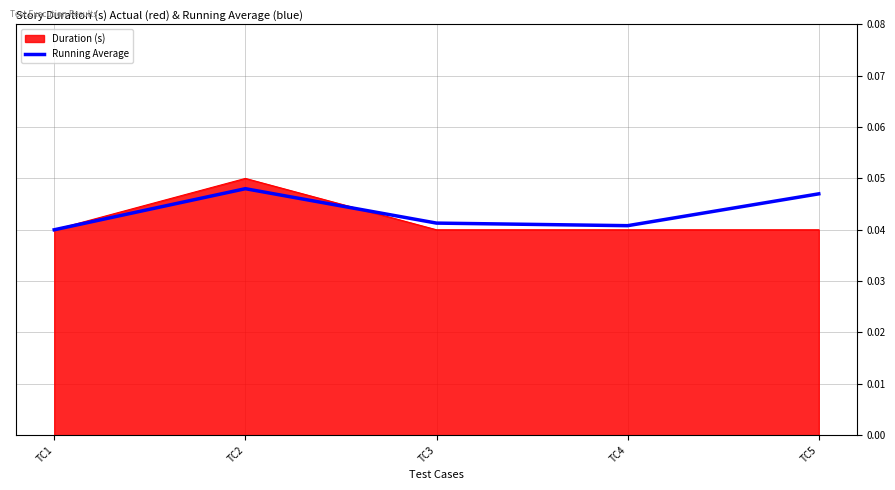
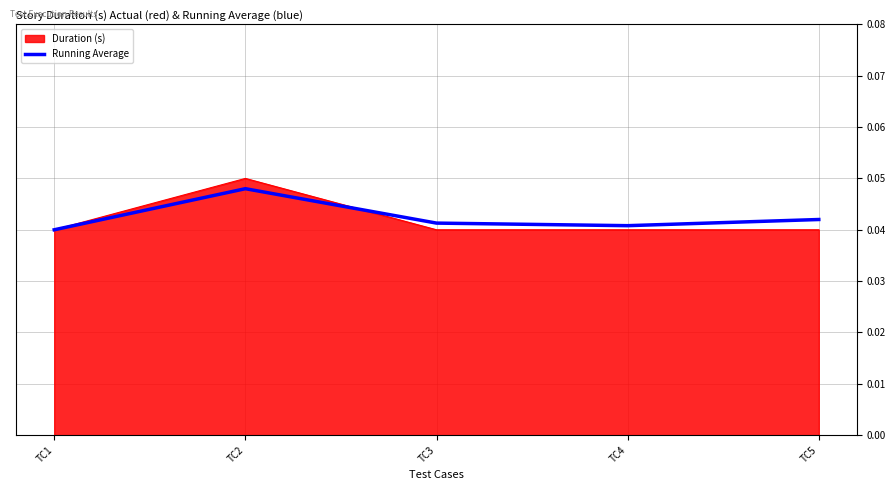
Running Average, TC5: 0.047 -> 0.042
